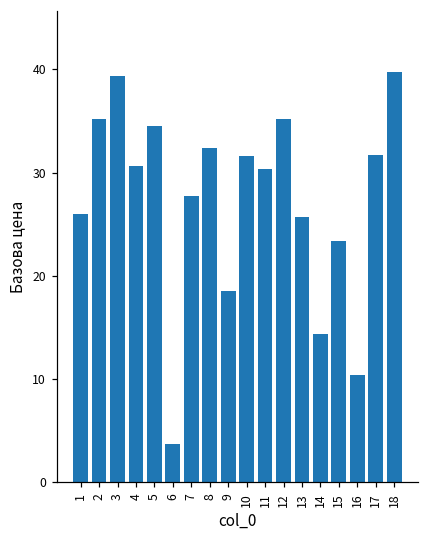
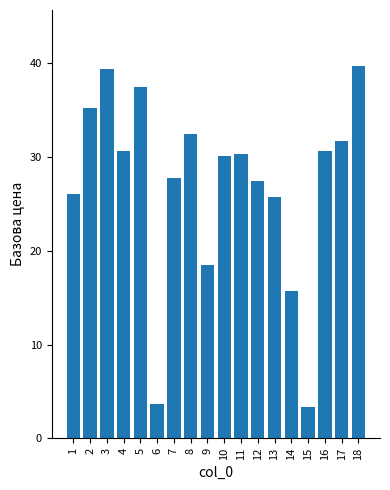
5: 35 -> 37
10: 32 -> 30
12: 35 -> 27
14: 14 -> 16
15: 23 -> 3
16: 10 -> 31
